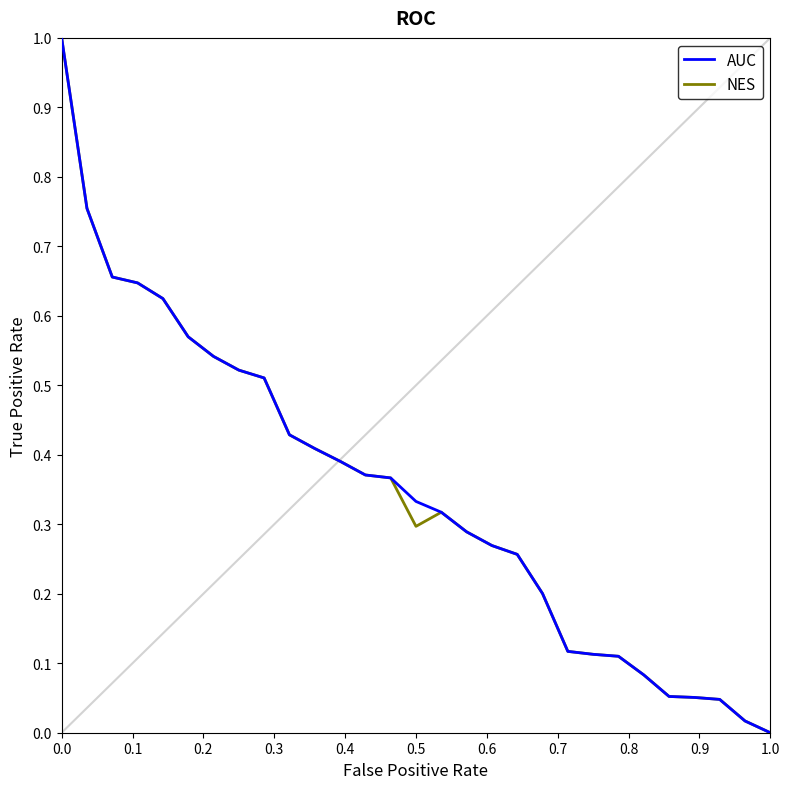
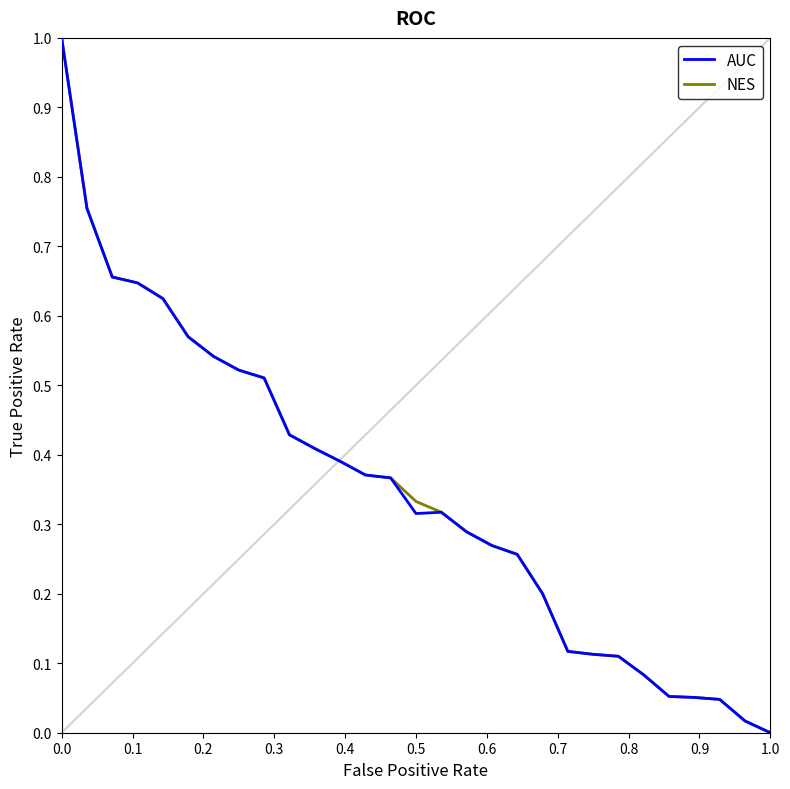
AUC, 0.5: 0.33 -> 0.32
NES, 0.5: 0.30 -> 0.33
